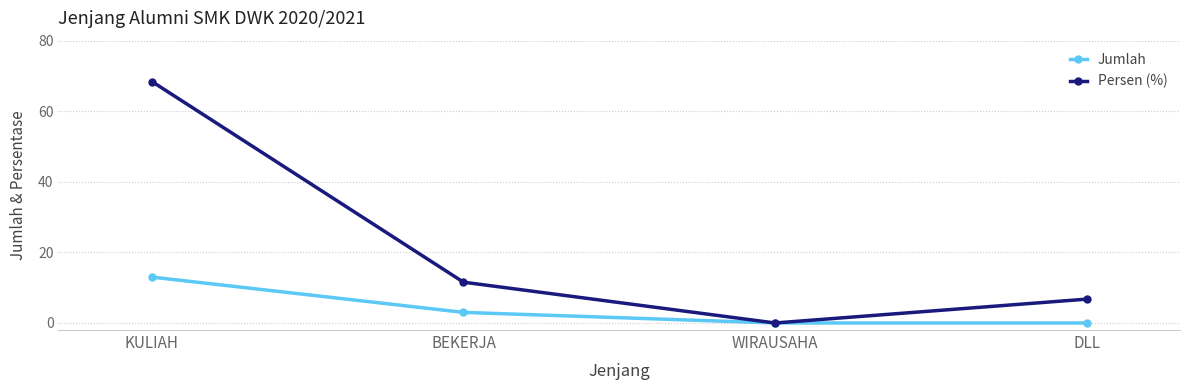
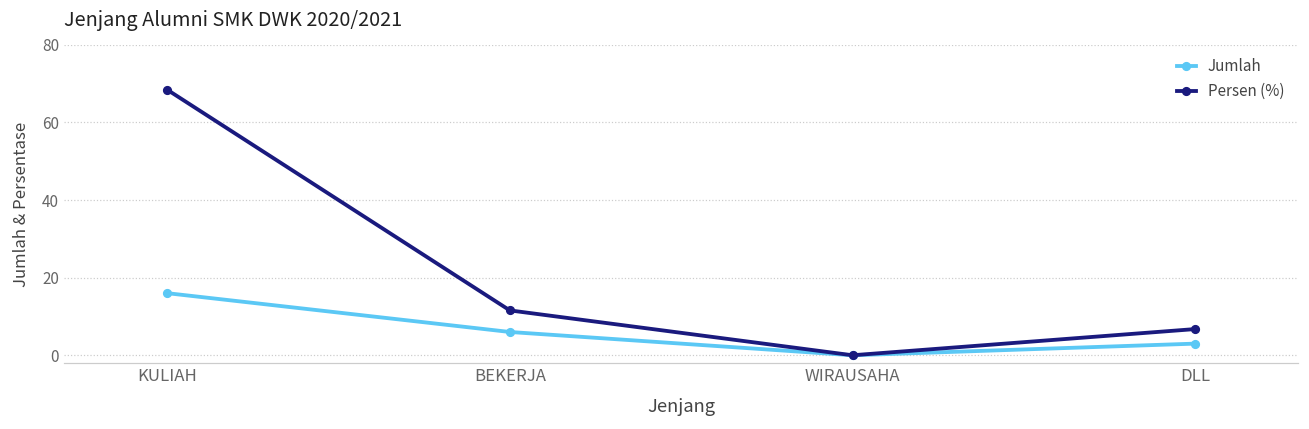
Jumlah, KULIAH: 13 -> 16
Jumlah, BEKERJA: 3 -> 6
Jumlah, DLL: 0 -> 3
